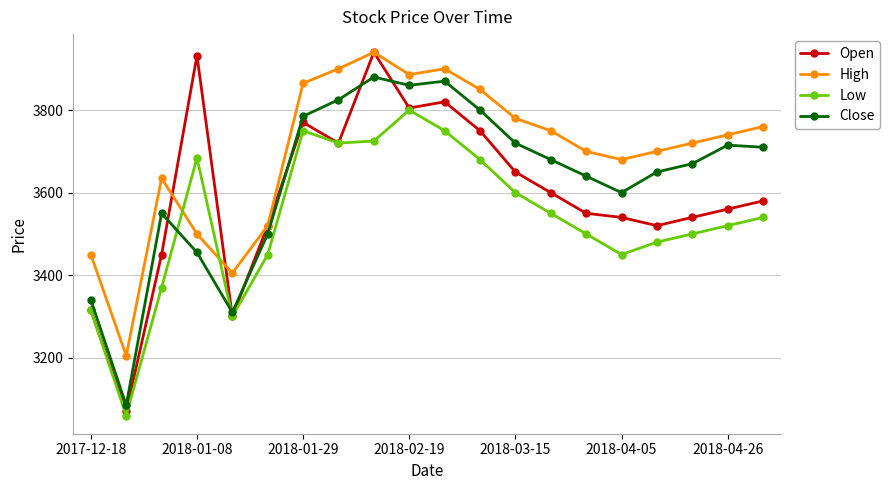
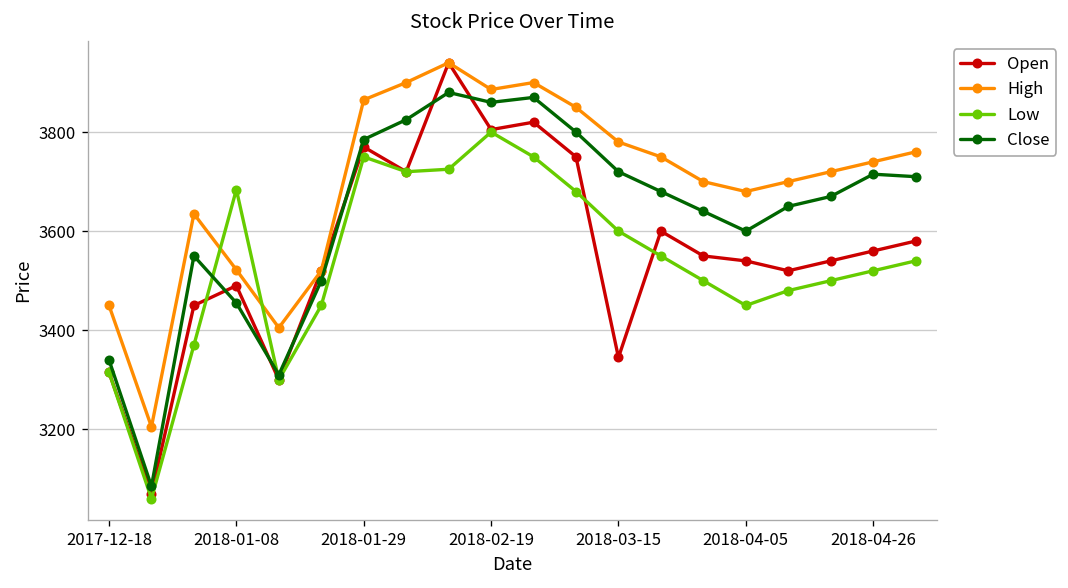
Open, 2018-01-08: 3930 -> 3490
High, 2018-01-08: 3500 -> 3520
Open, 2018-03-15: 3650 -> 3350
